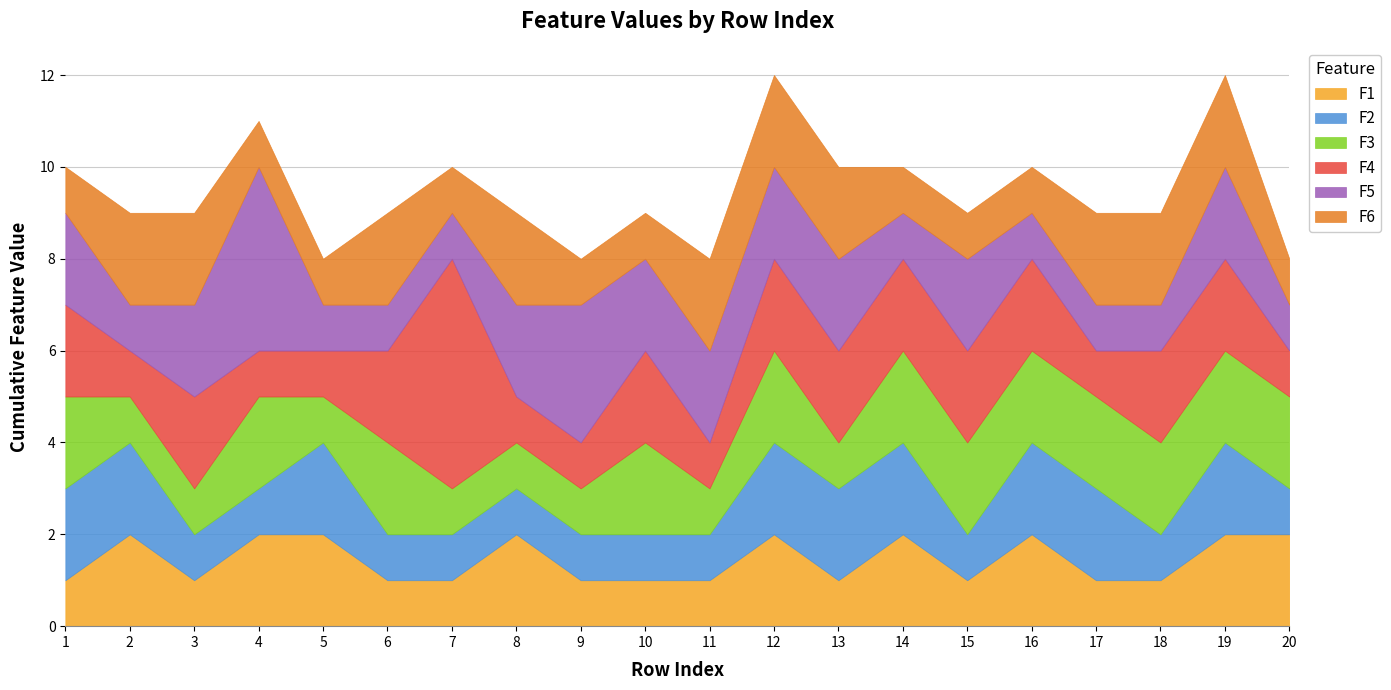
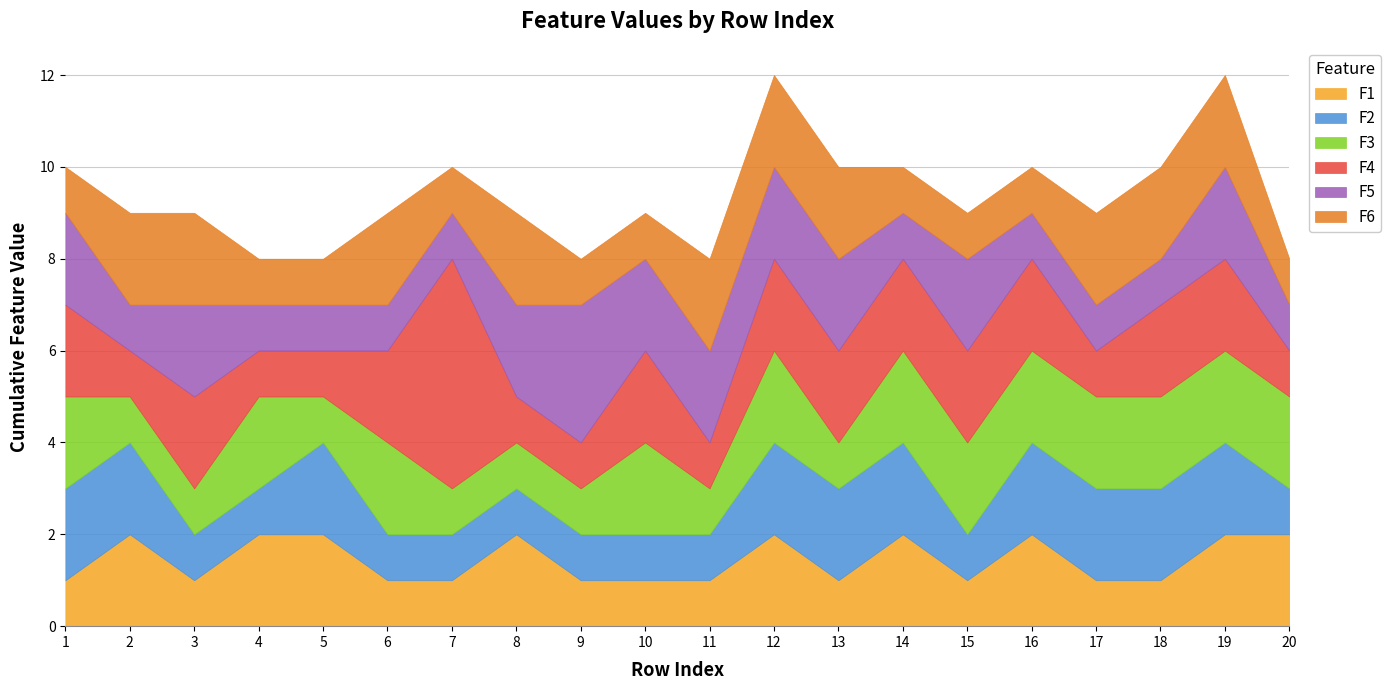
F5, 4: 4 -> 1
F2, 18: 1 -> 2
